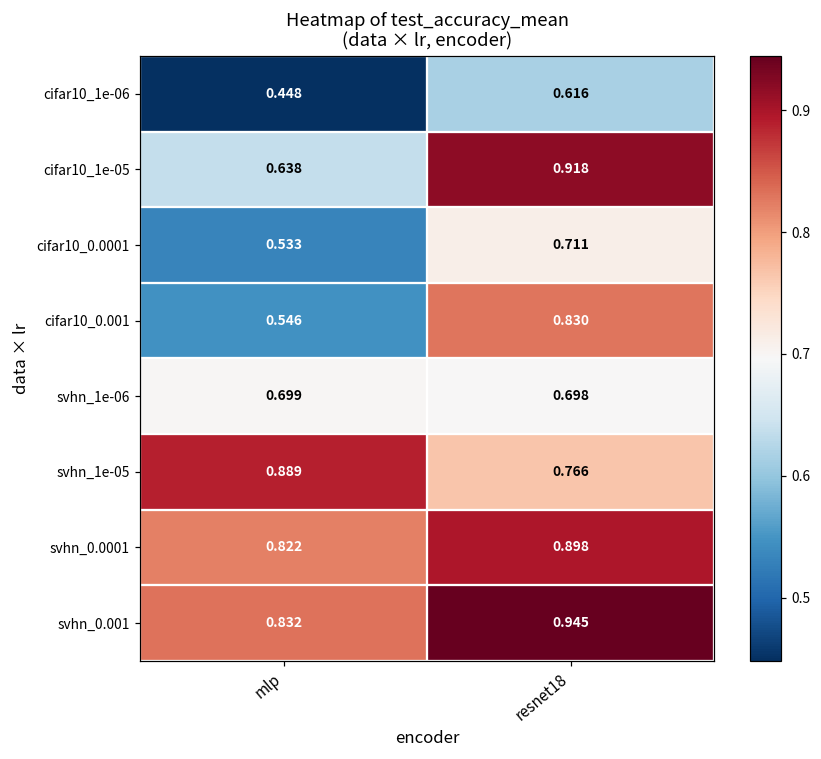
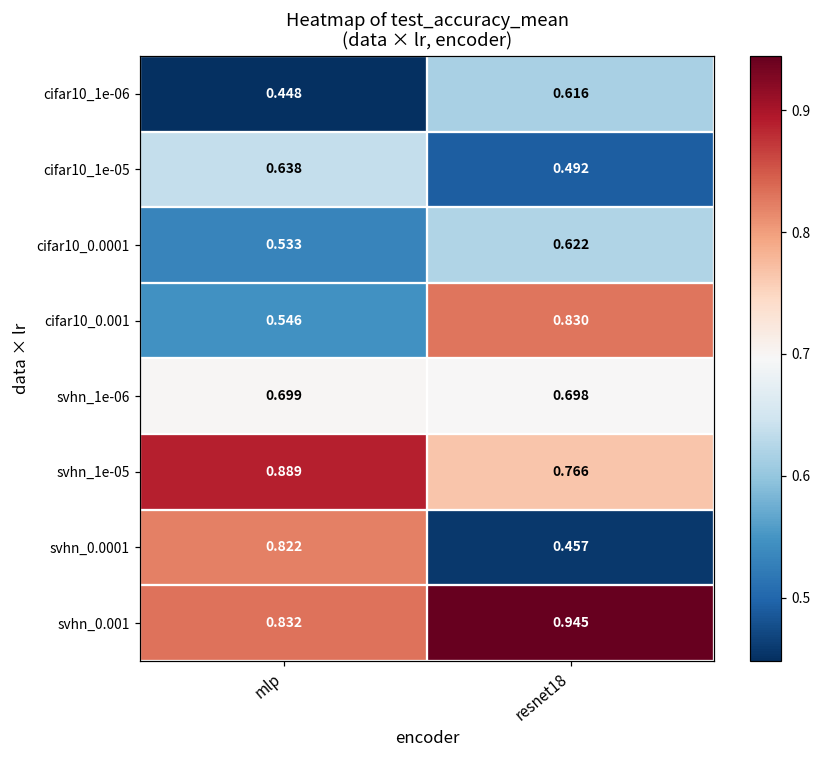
cifar10_1e-05, resnet18: 0.918 -> 0.492
cifar10_0.0001, resnet18: 0.711 -> 0.622
svhn_0.0001, resnet18: 0.898 -> 0.457
